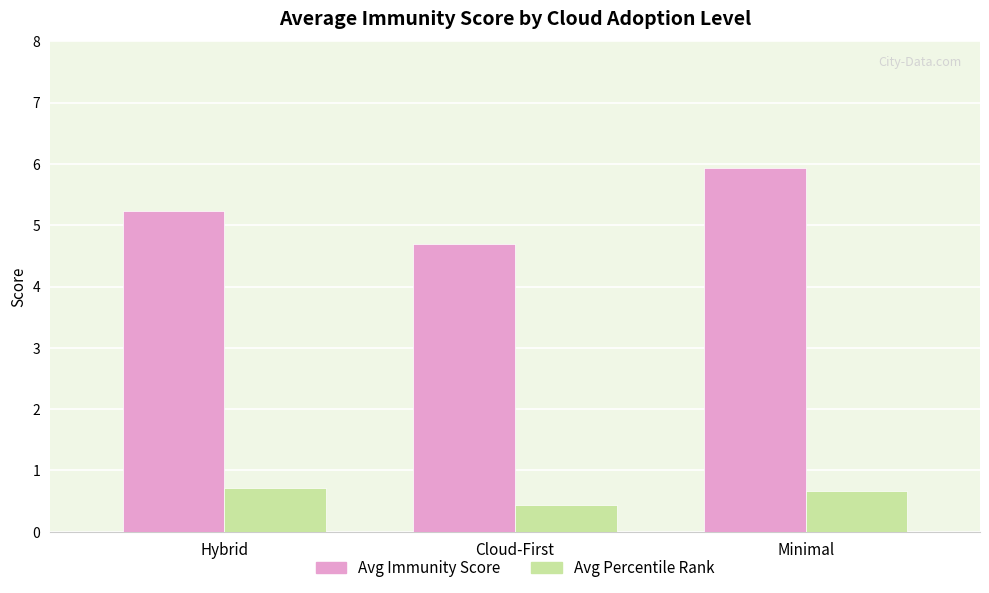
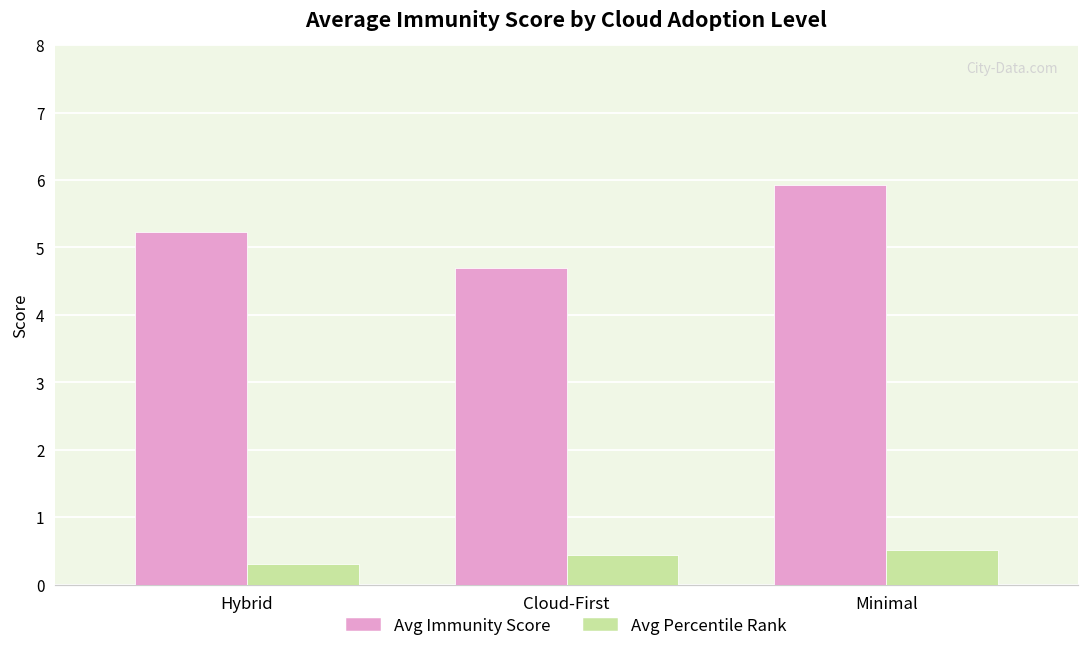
Avg Percentile Rank, Hybrid: 0.7 -> 0.3
Avg Percentile Rank, Minimal: 0.7 -> 0.5
